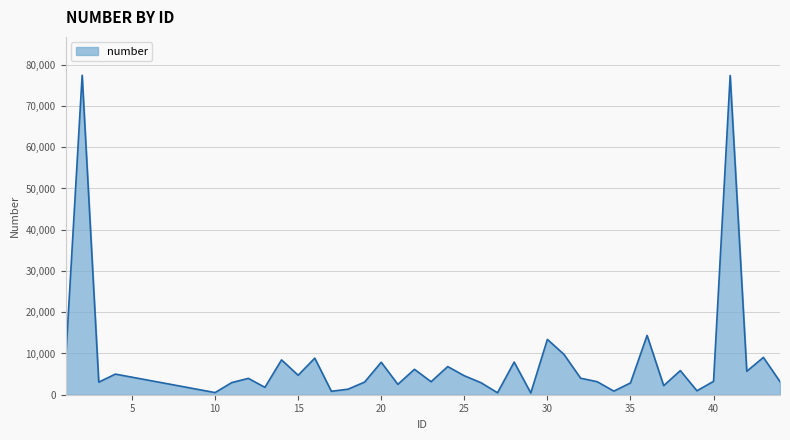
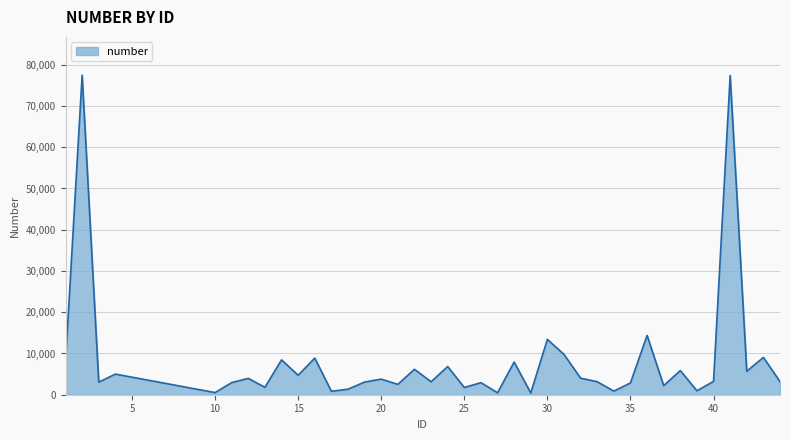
20: 8,000 -> 4,000
25: 5,000 -> 2,000
